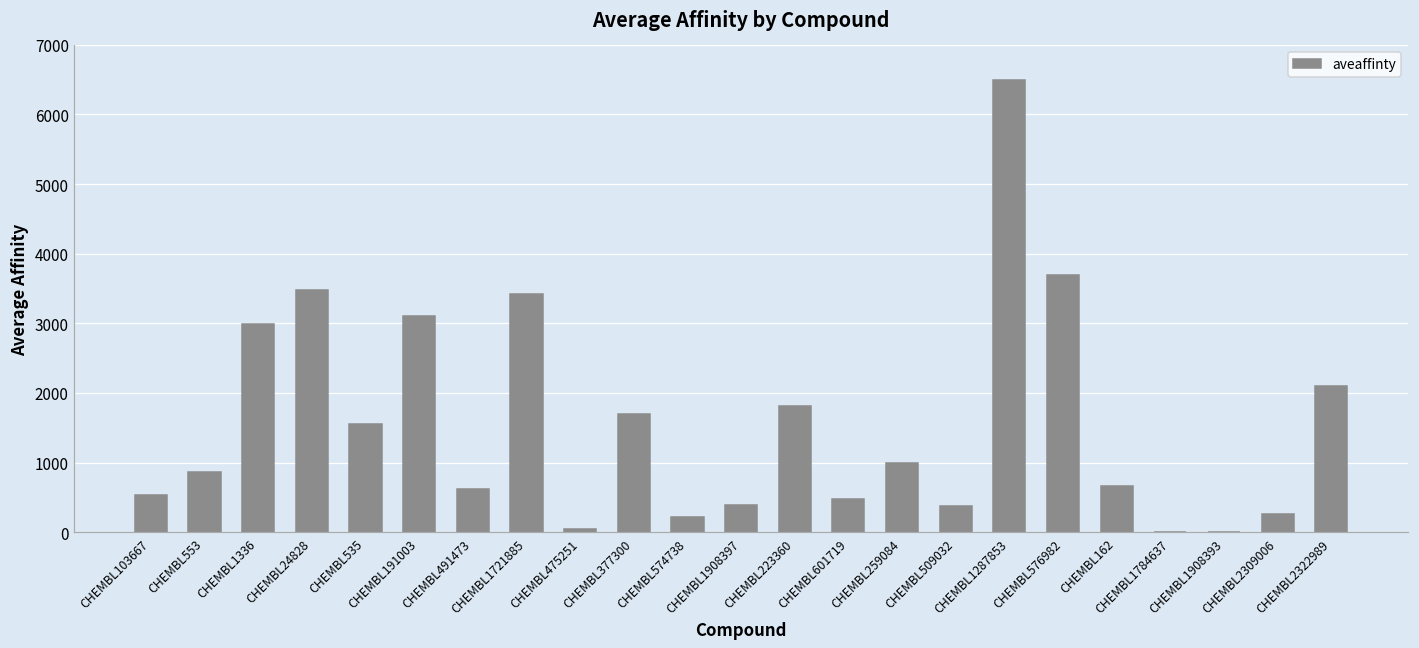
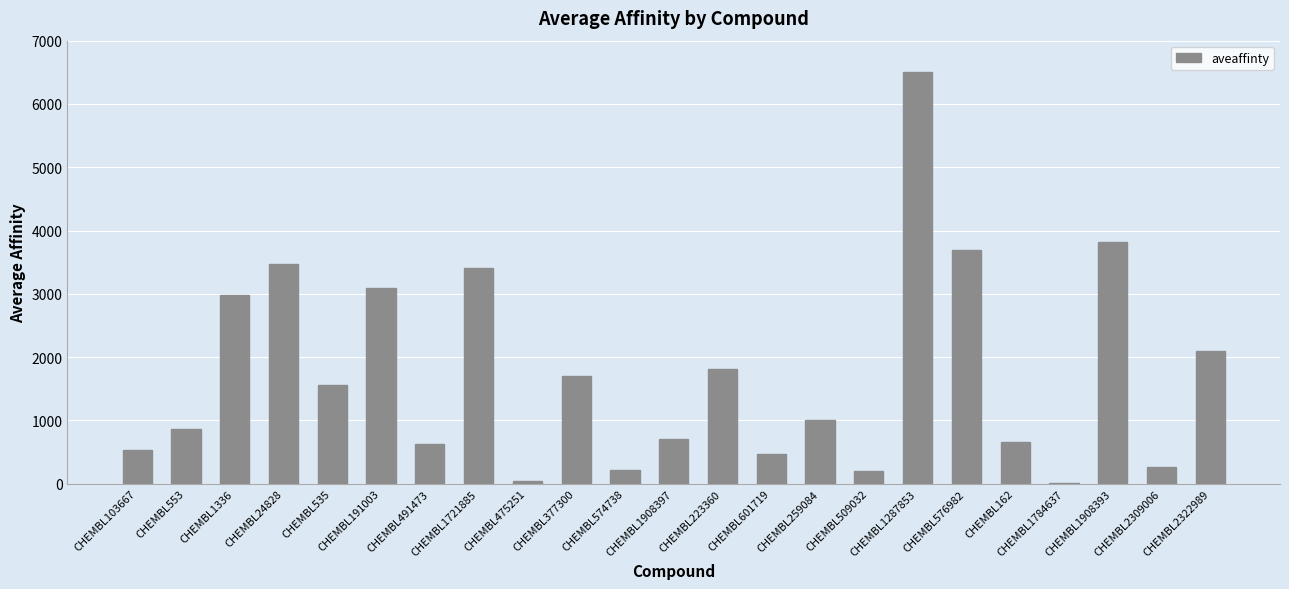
CHEMBL1908397: 400 -> 700
CHEMBL509032: 400 -> 200
CHEMBL1908393: 0 -> 3800
